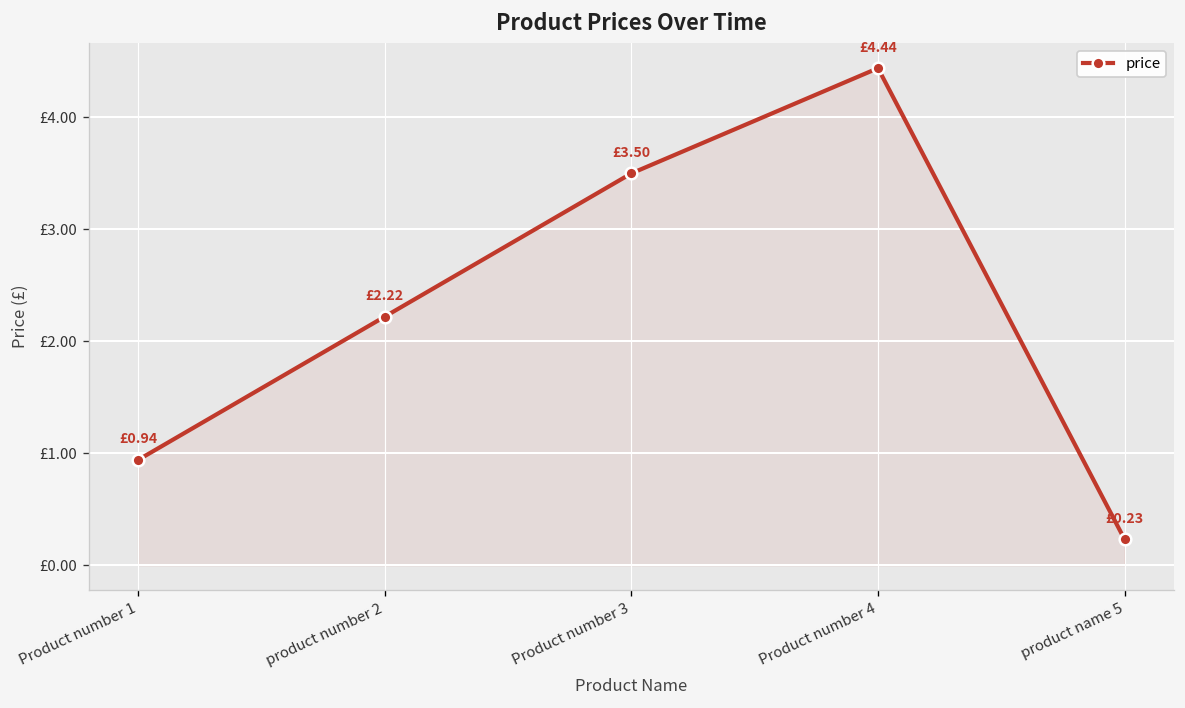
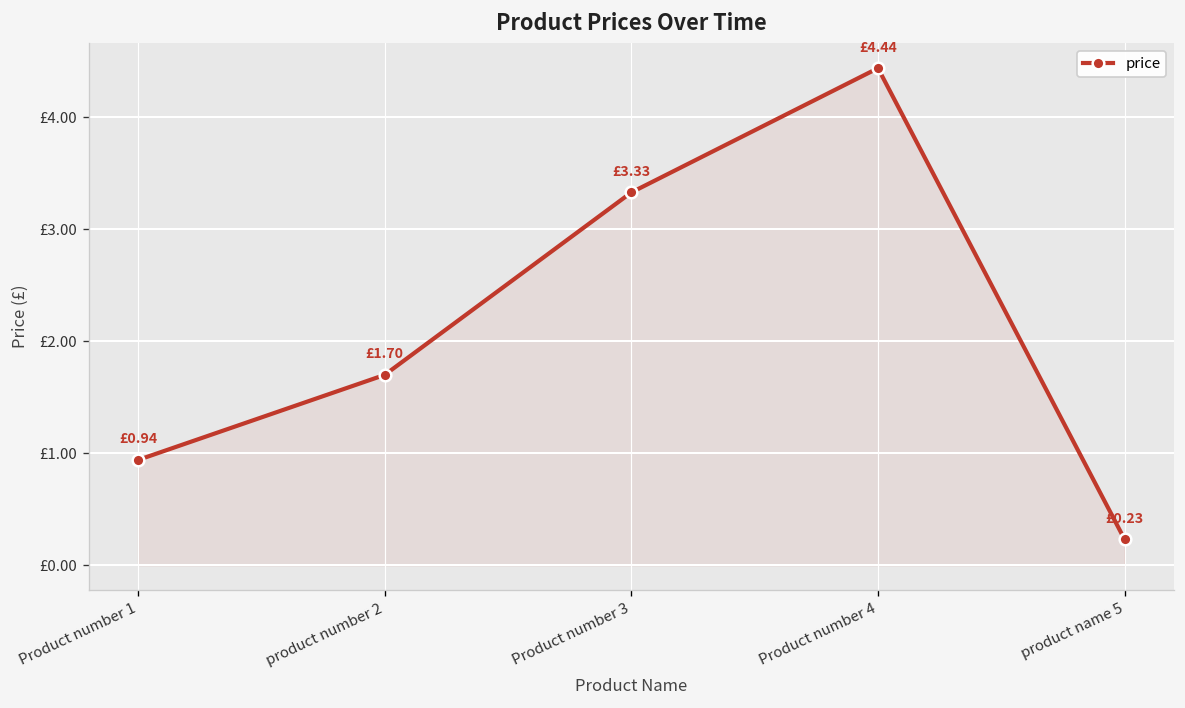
product number 2: £2.22 -> £1.70
Product number 3: £3.50 -> £3.33
